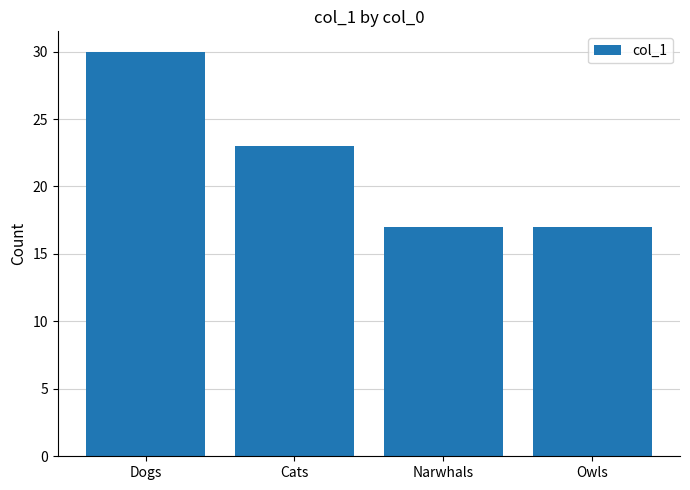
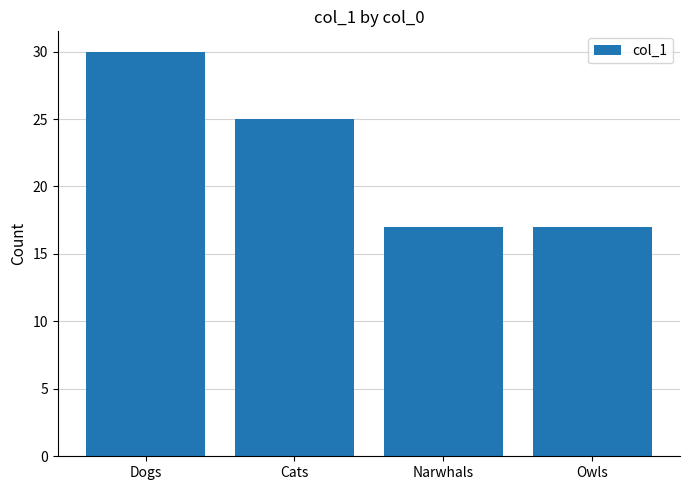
Cats: 23 -> 25
